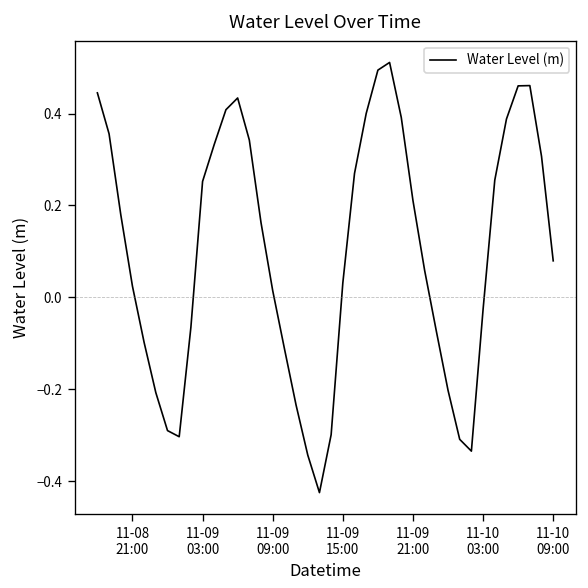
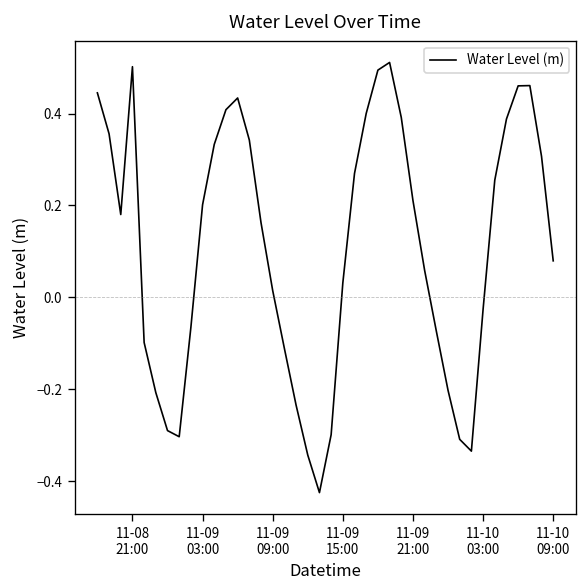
11-08 21:00: 0.02 -> 0.50
11-09 03:00: 0.25 -> 0.20
